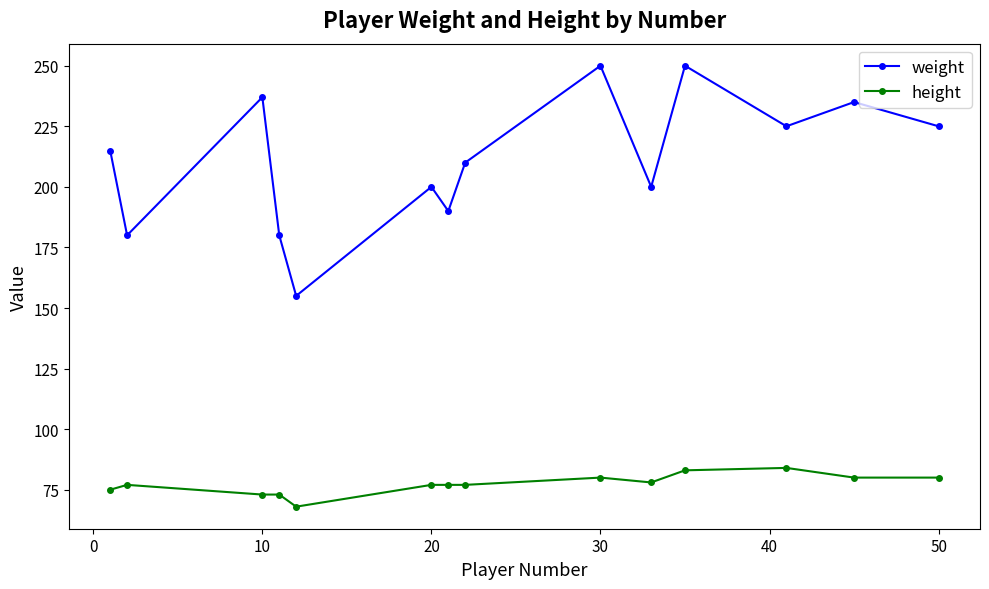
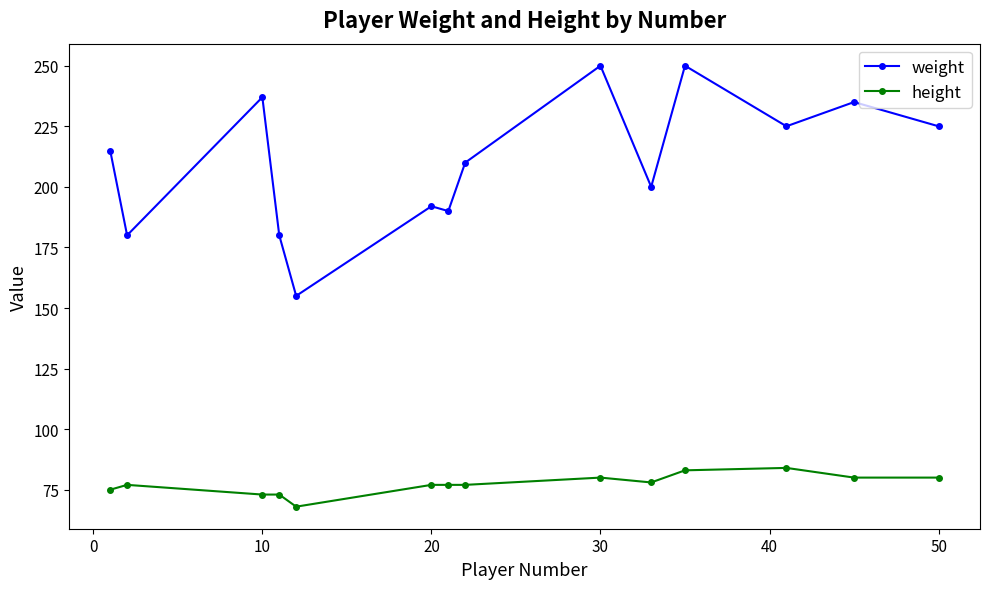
weight, 20: 200 -> 192
